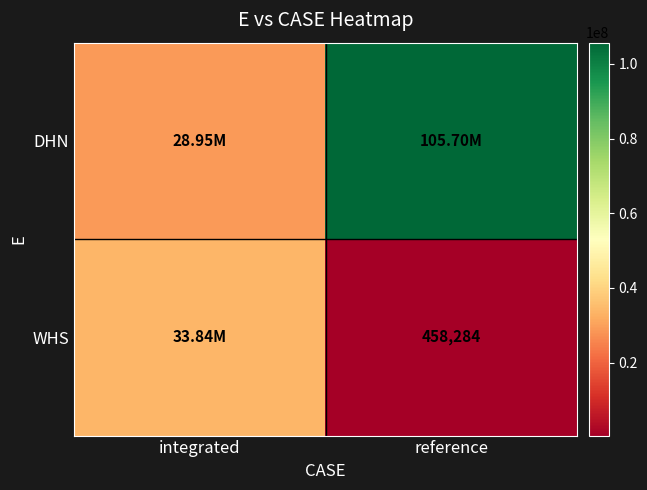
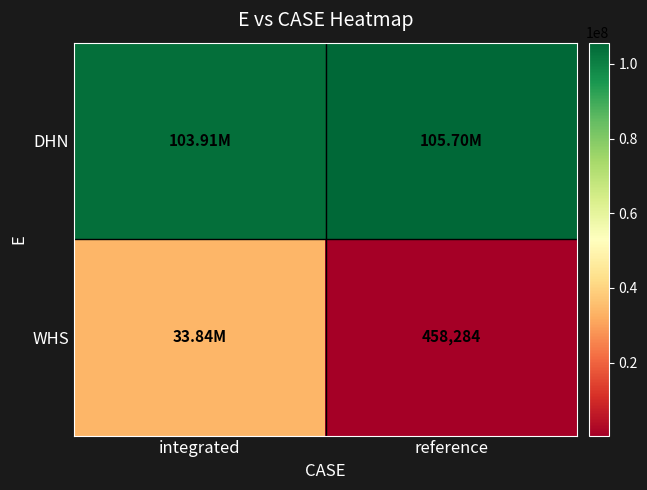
DHN, integrated: 28.95M -> 103.91M
